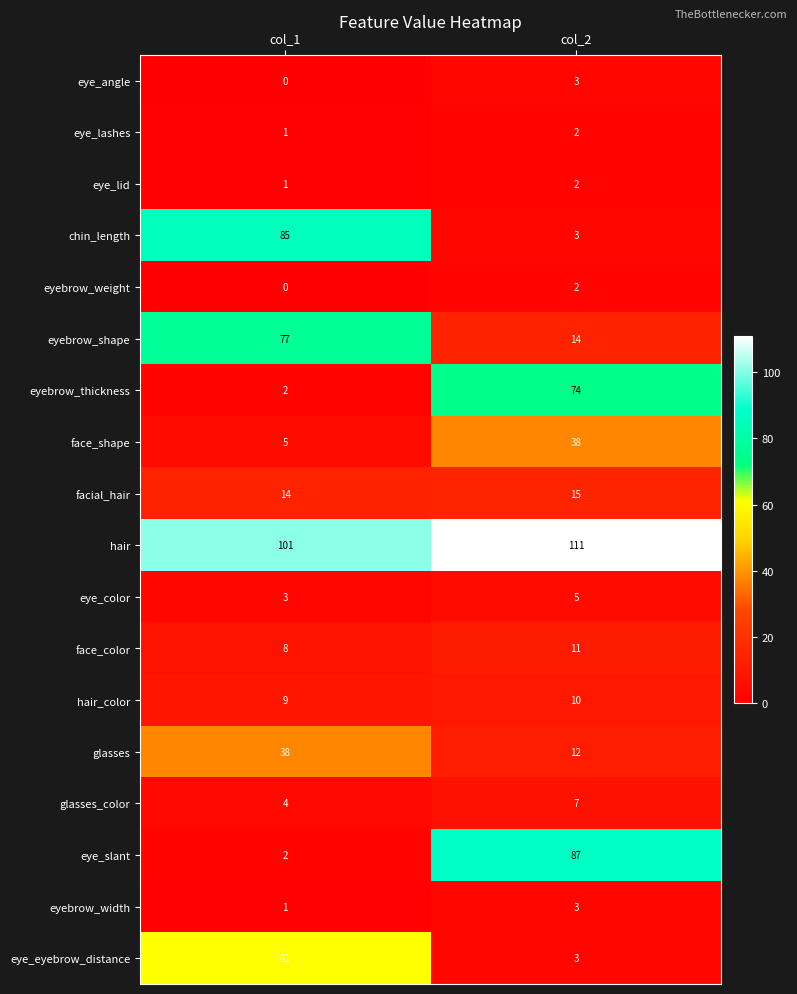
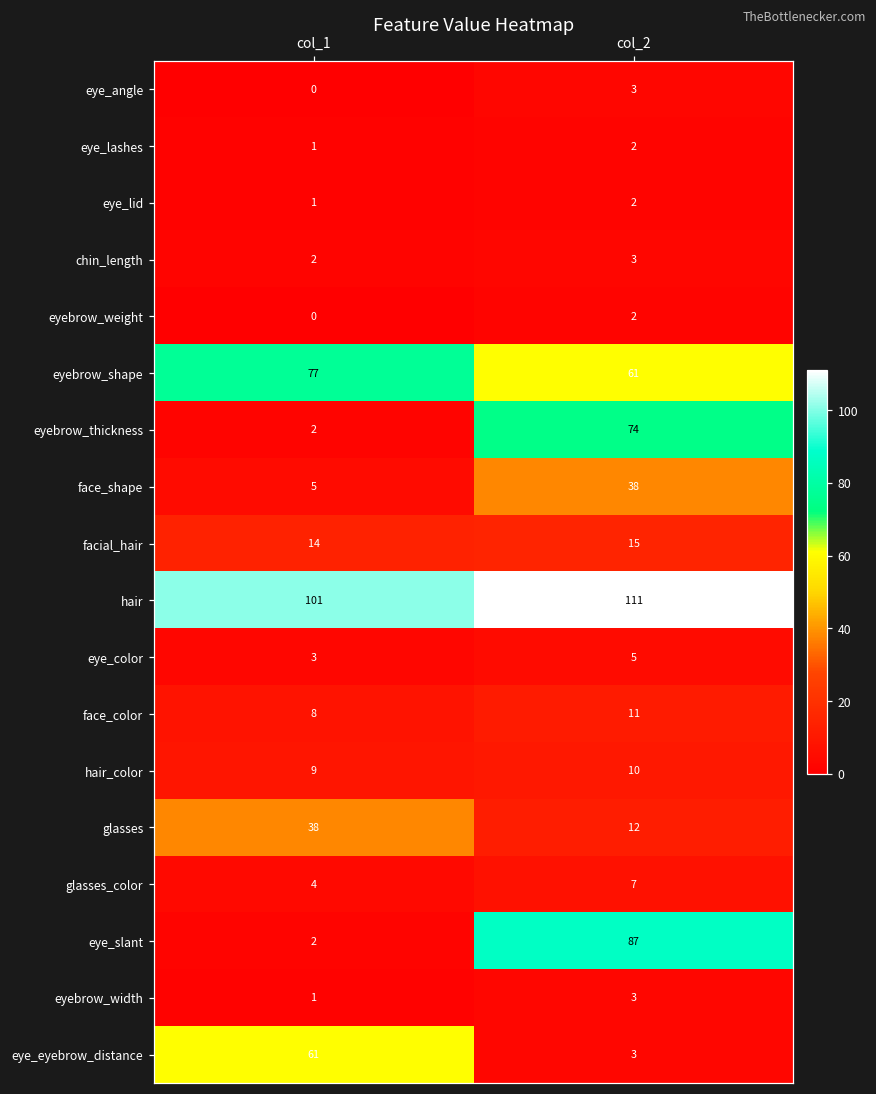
chin_length, col_1: 85 -> 2
eyebrow_shape, col_2: 14 -> 61
